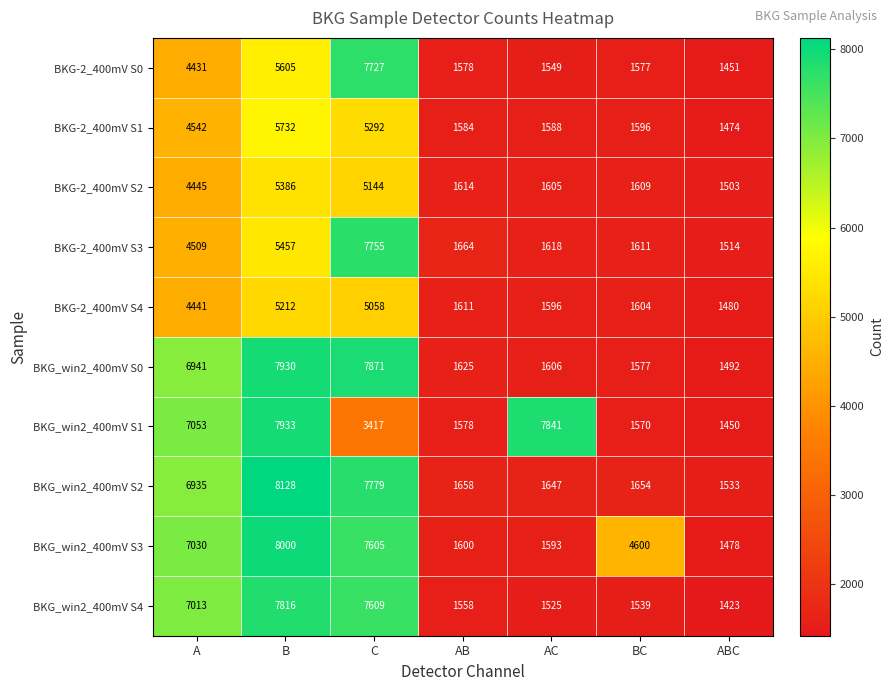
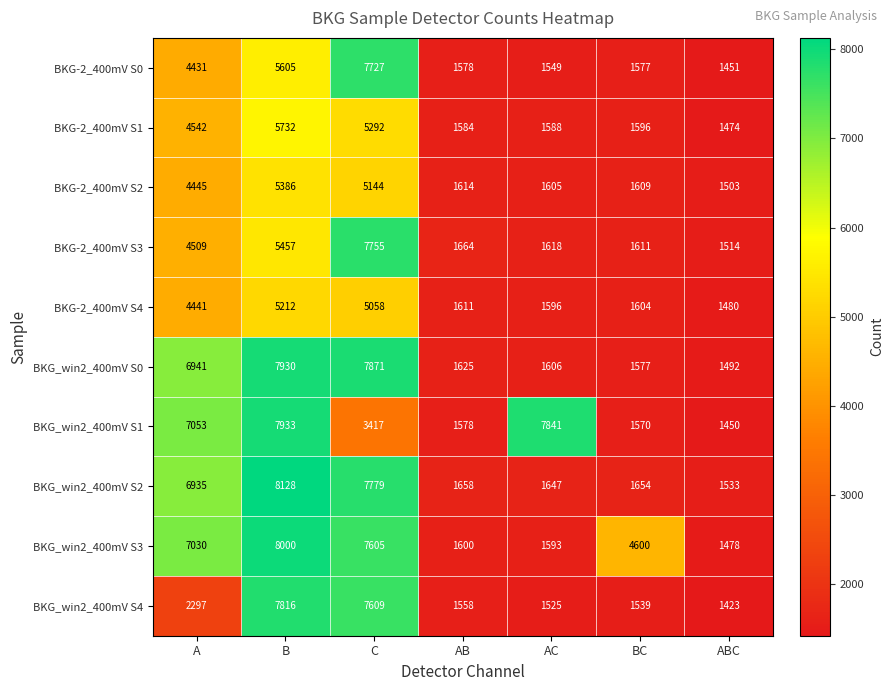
BKG_win2_400mV S4, A: 7013 -> 2297
